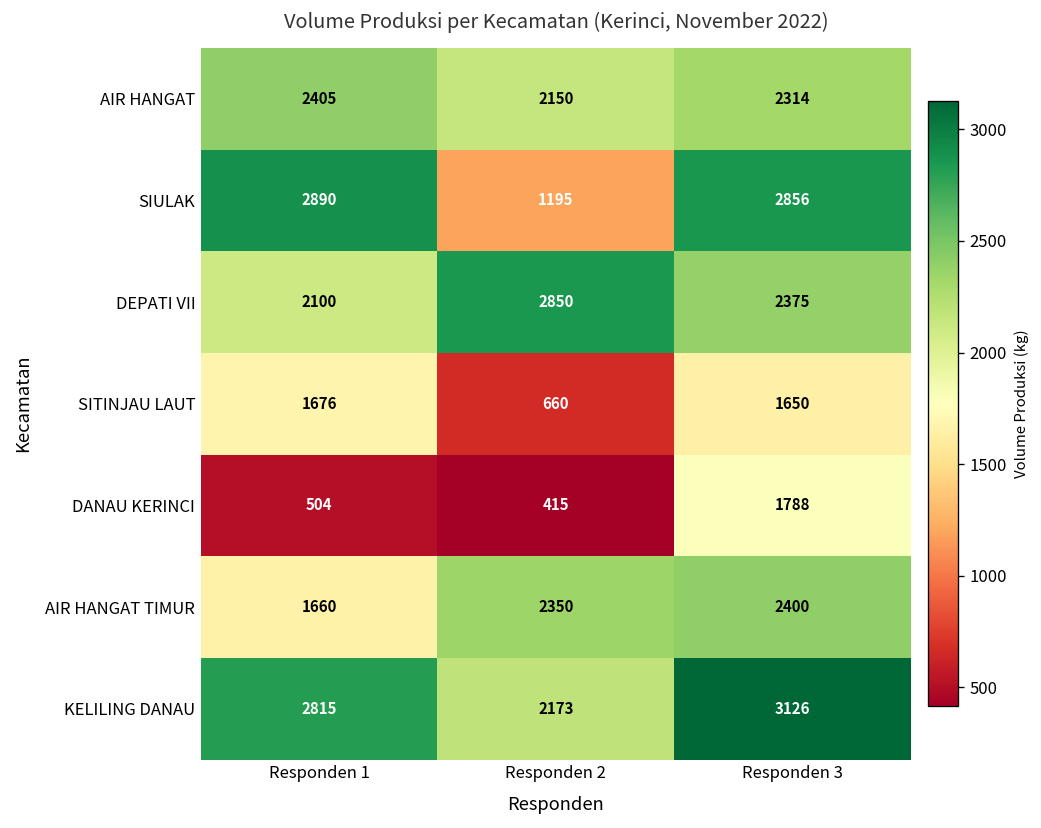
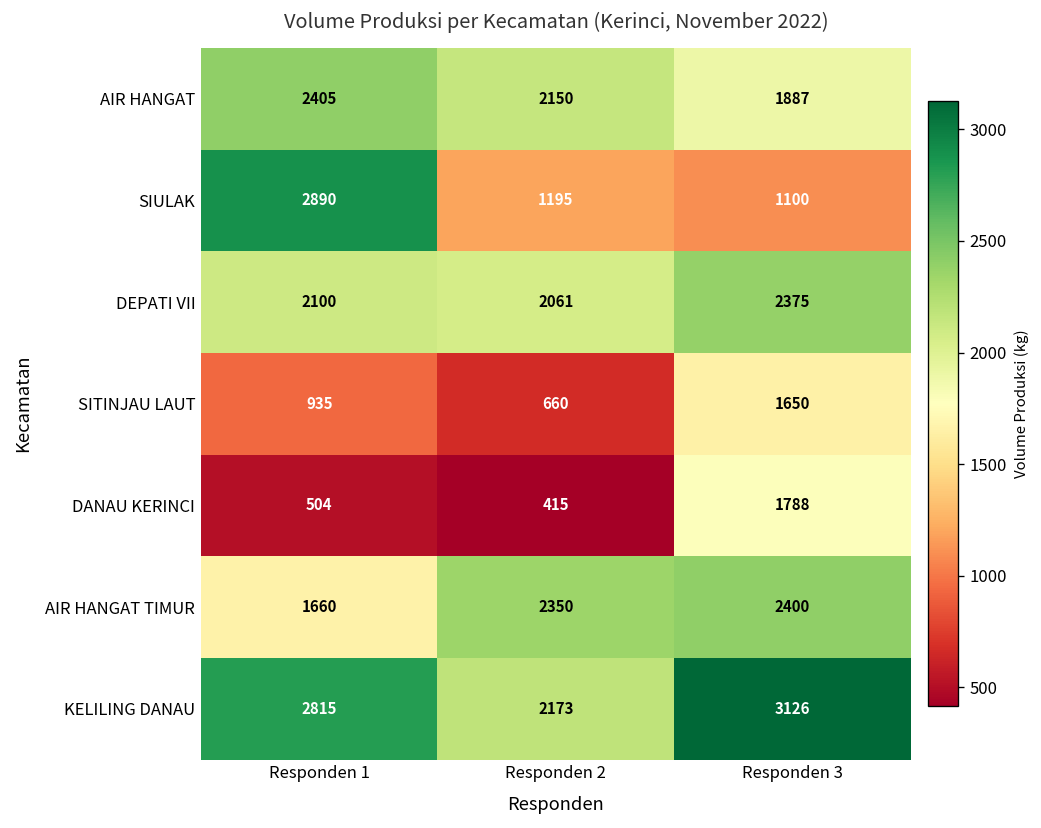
AIR HANGAT, Responden 3: 2314 -> 1887
SIULAK, Responden 3: 2856 -> 1100
DEPATI VII, Responden 2: 2850 -> 2061
SITINJAU LAUT, Responden 1: 1676 -> 935
